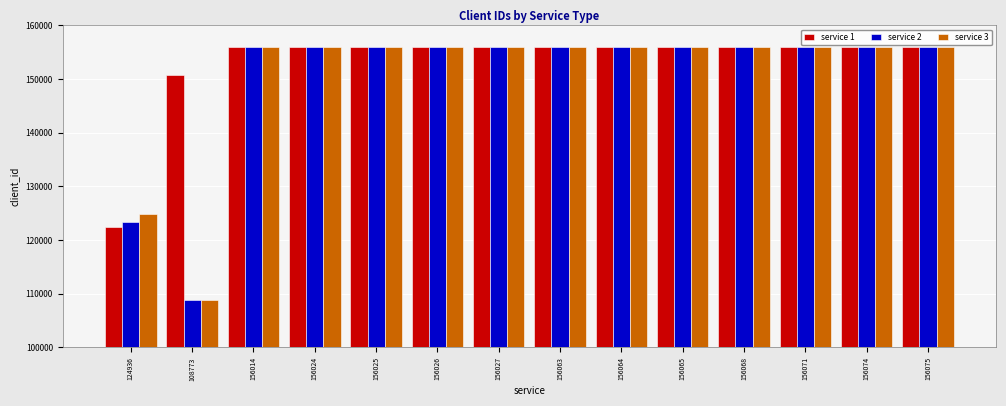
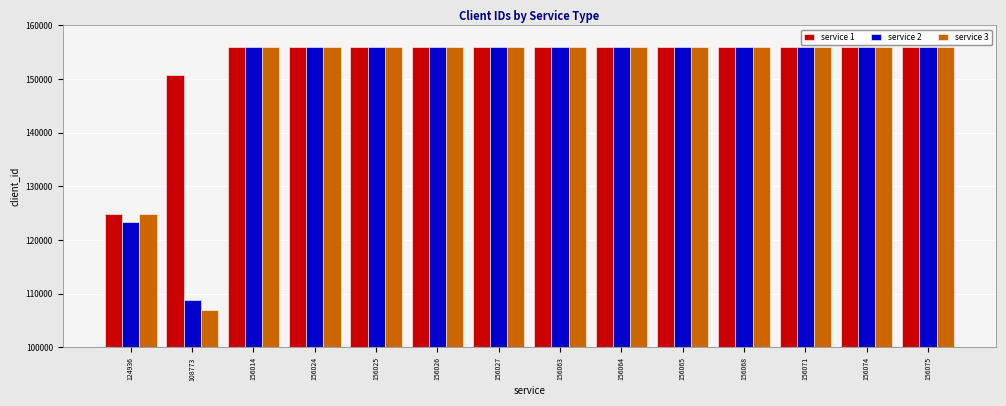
service 1, 124936: 123000 -> 125000
service 3, 108773: 109000 -> 107000
